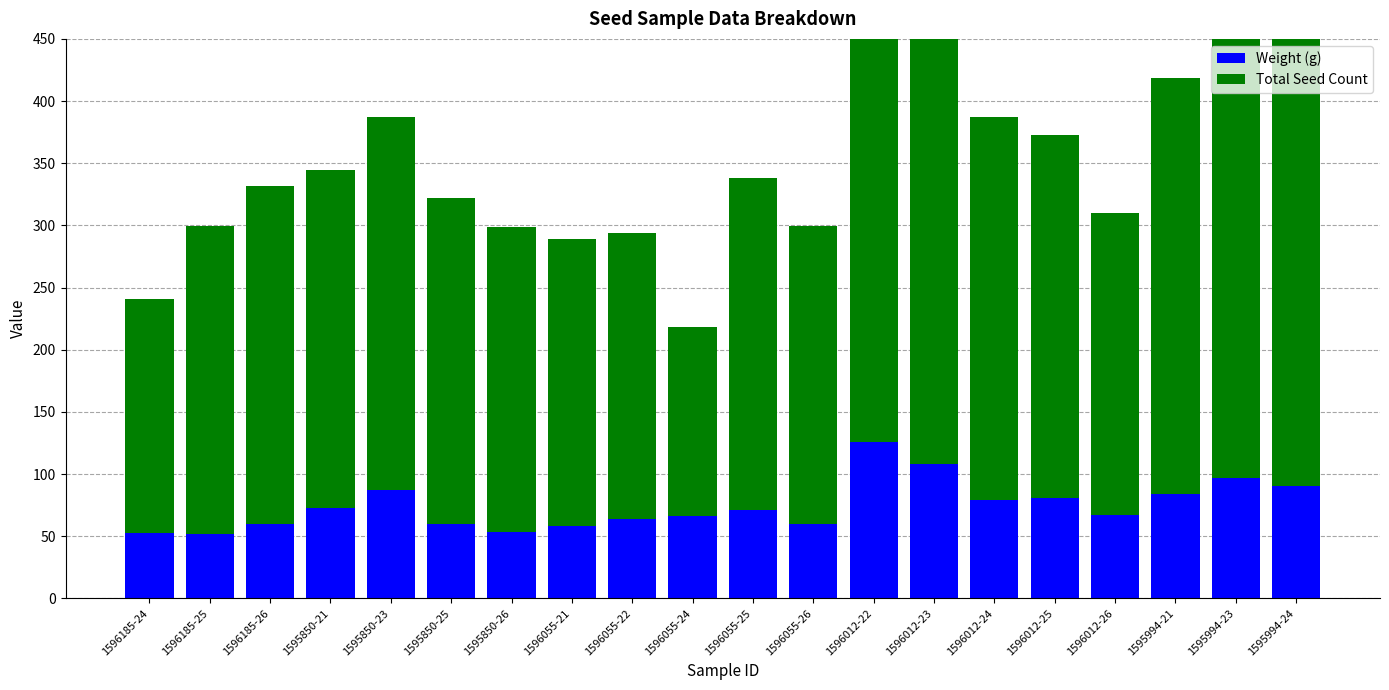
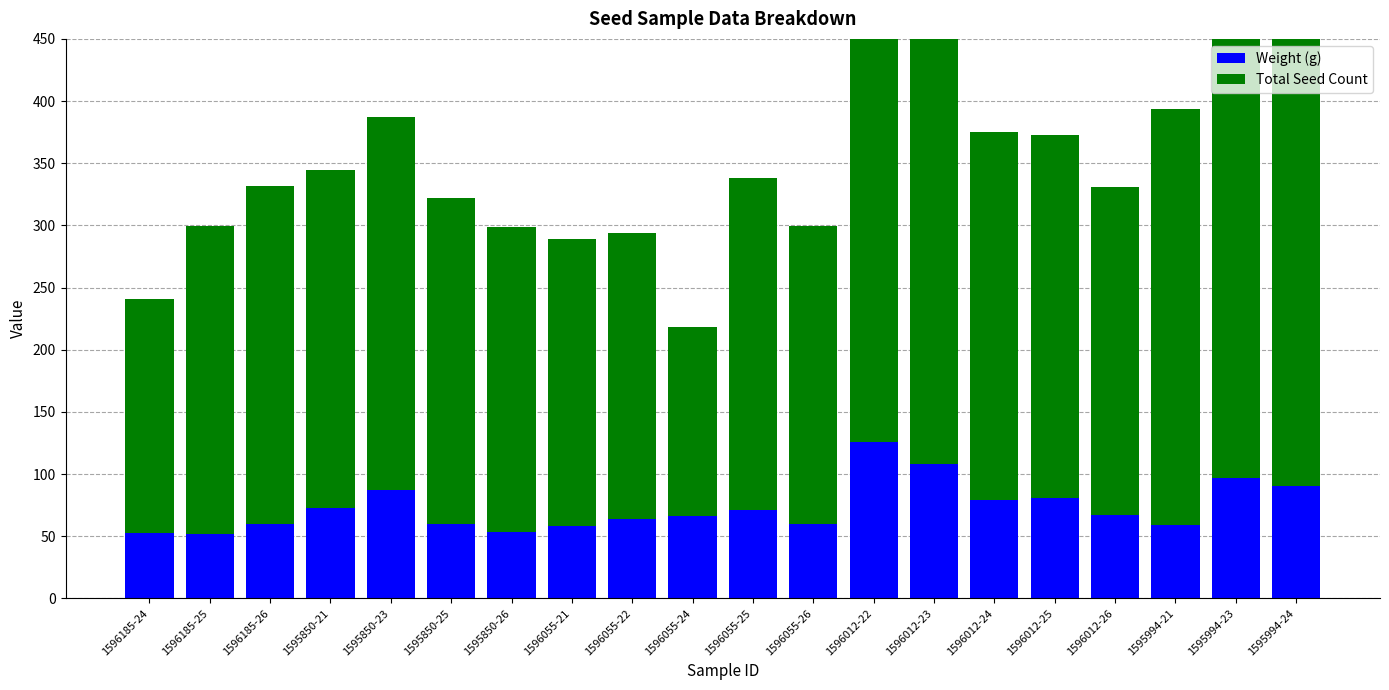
Total Seed Count, 1596012-24: 308 -> 296
Total Seed Count, 1596012-26: 243 -> 264
Weight (g), 1595994-21: 84 -> 59
